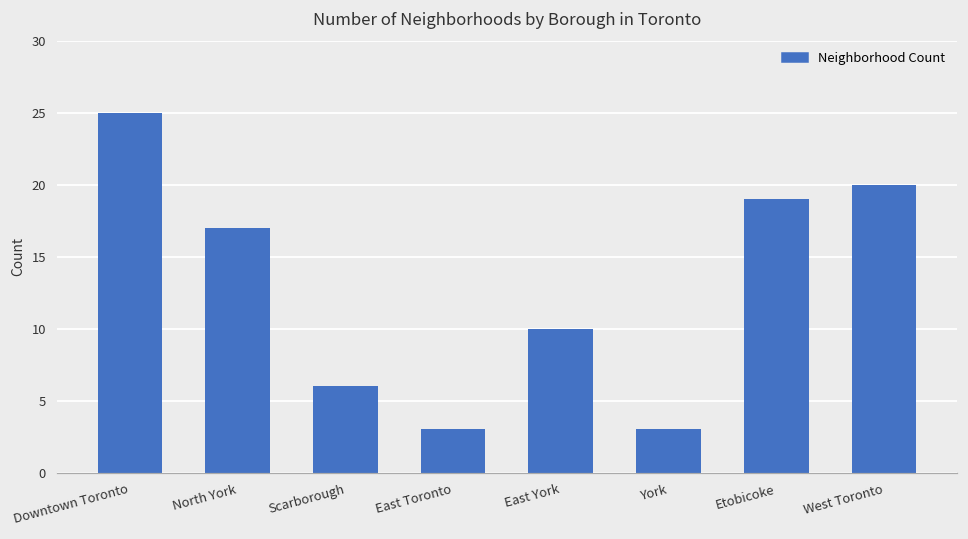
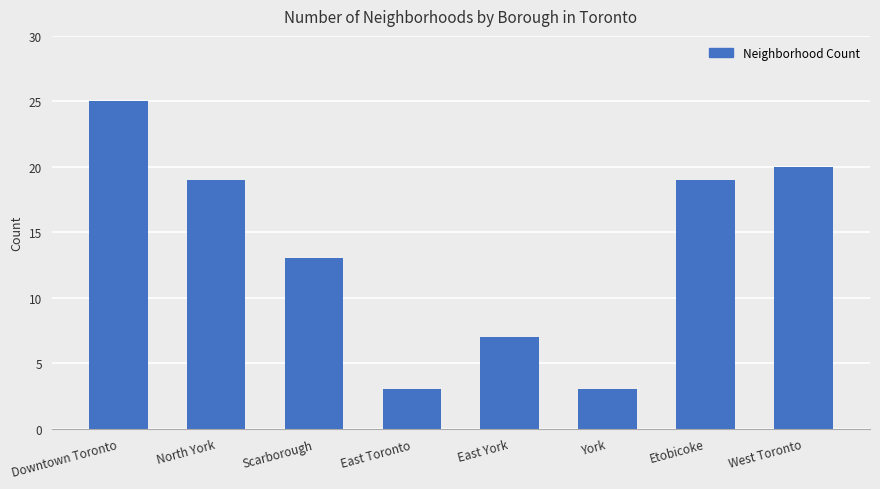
North York: 17 -> 19
Scarborough: 6 -> 13
East York: 10 -> 7
